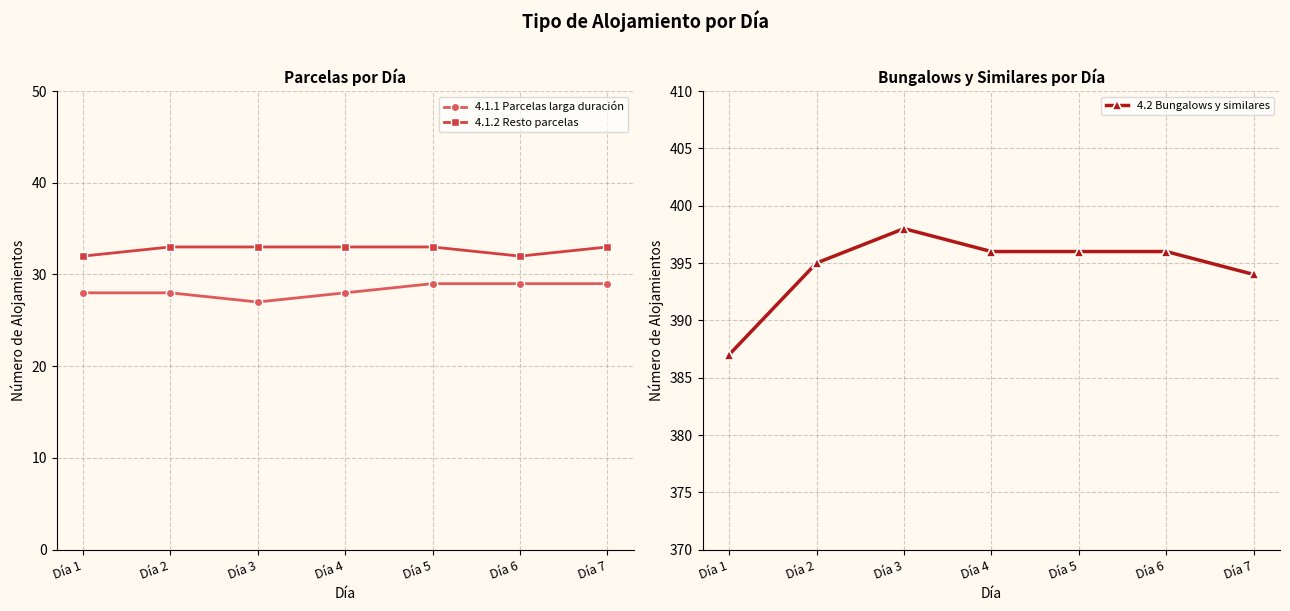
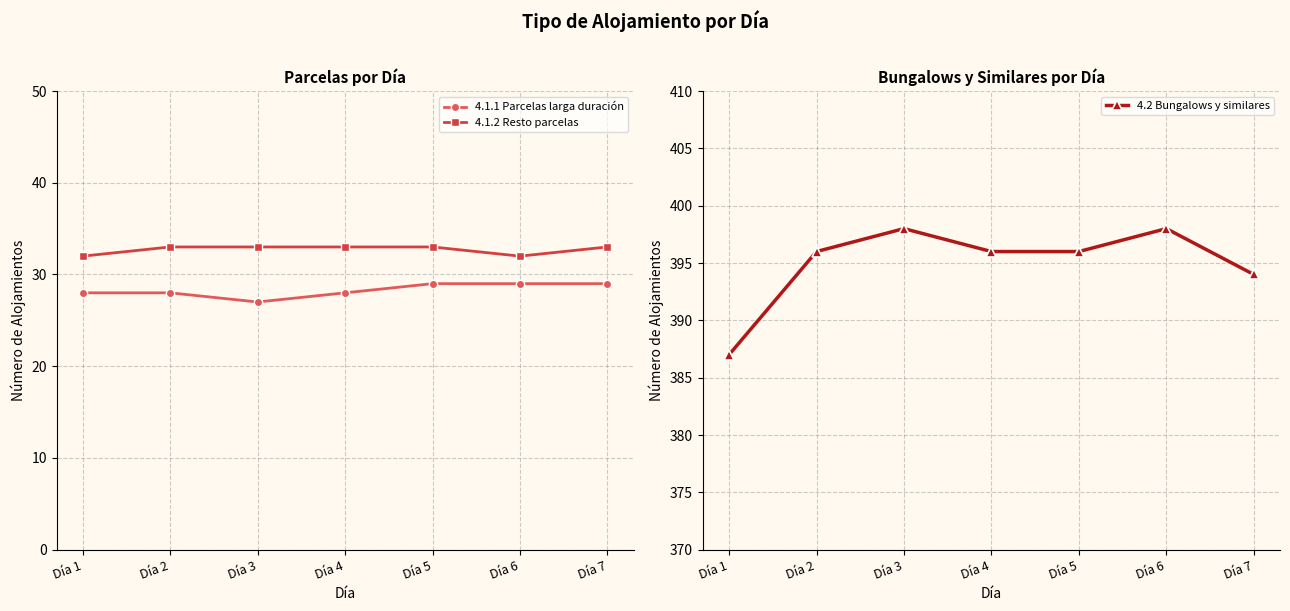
Bungalows y Similares por Día, Día 2: 395 -> 396
Bungalows y Similares por Día, Día 6: 396 -> 398
